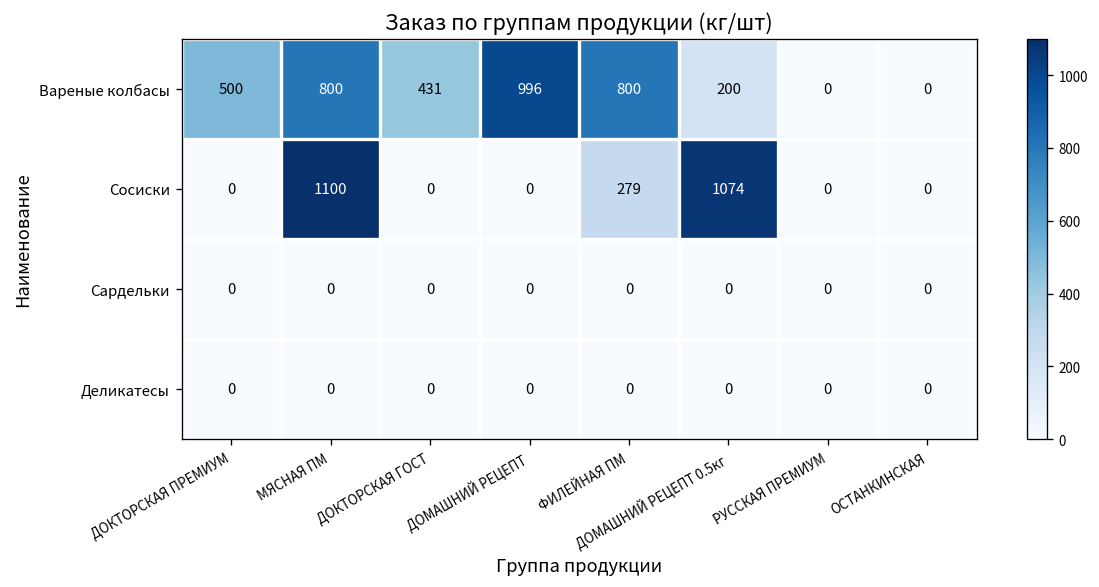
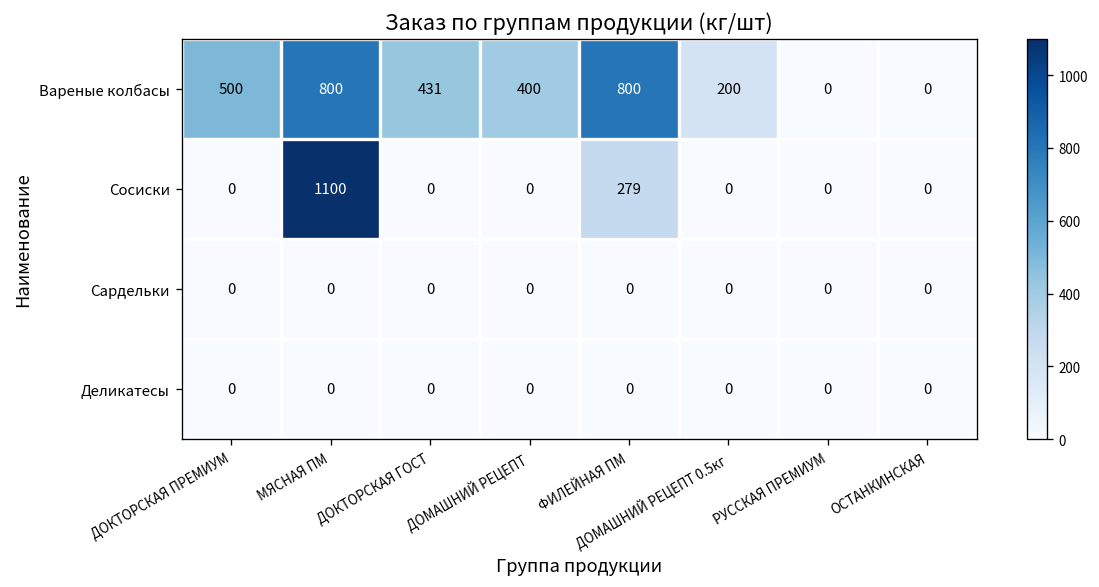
Вареные колбасы, ДОМАШНИЙ РЕЦЕПТ: 996 -> 400
Сосиски, ДОМАШНИЙ РЕЦЕПТ 0.5кг: 1074 -> 0
